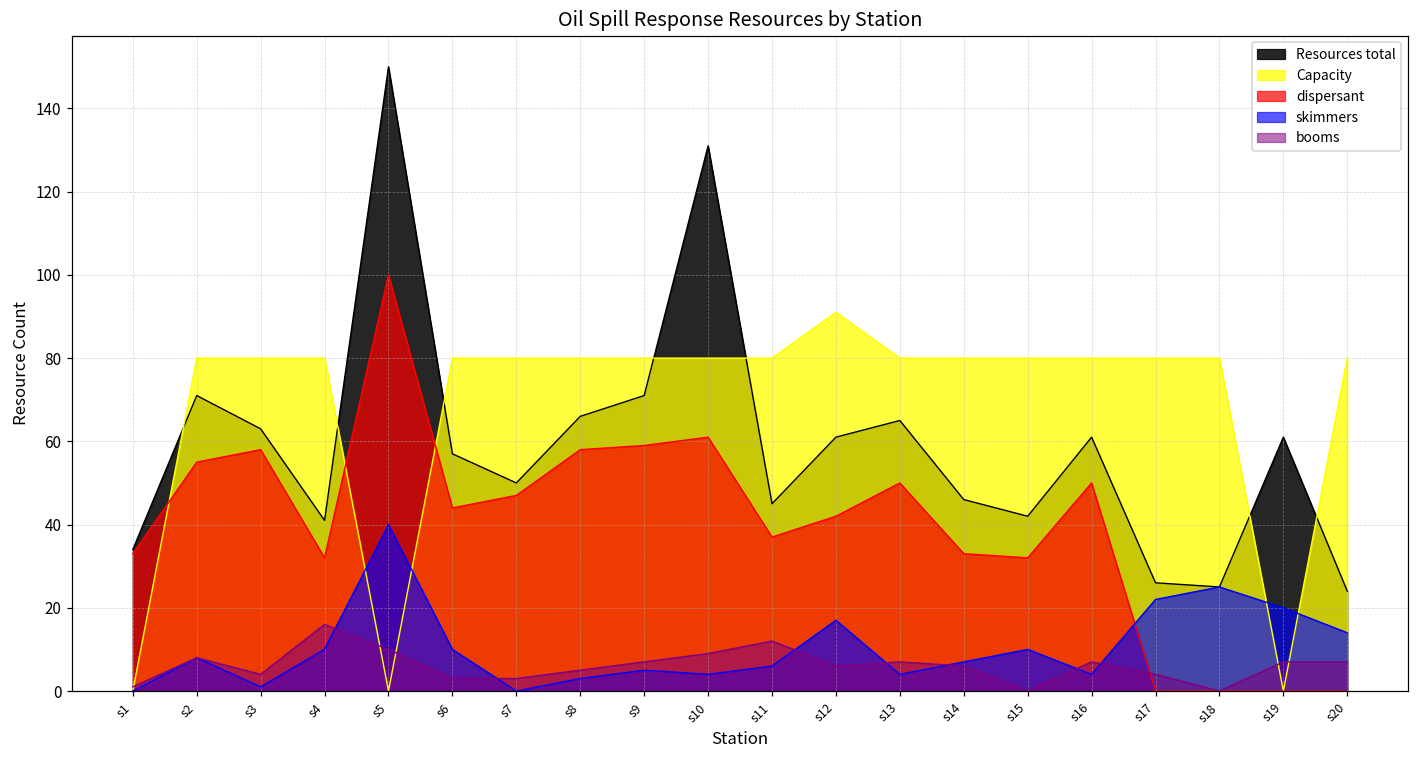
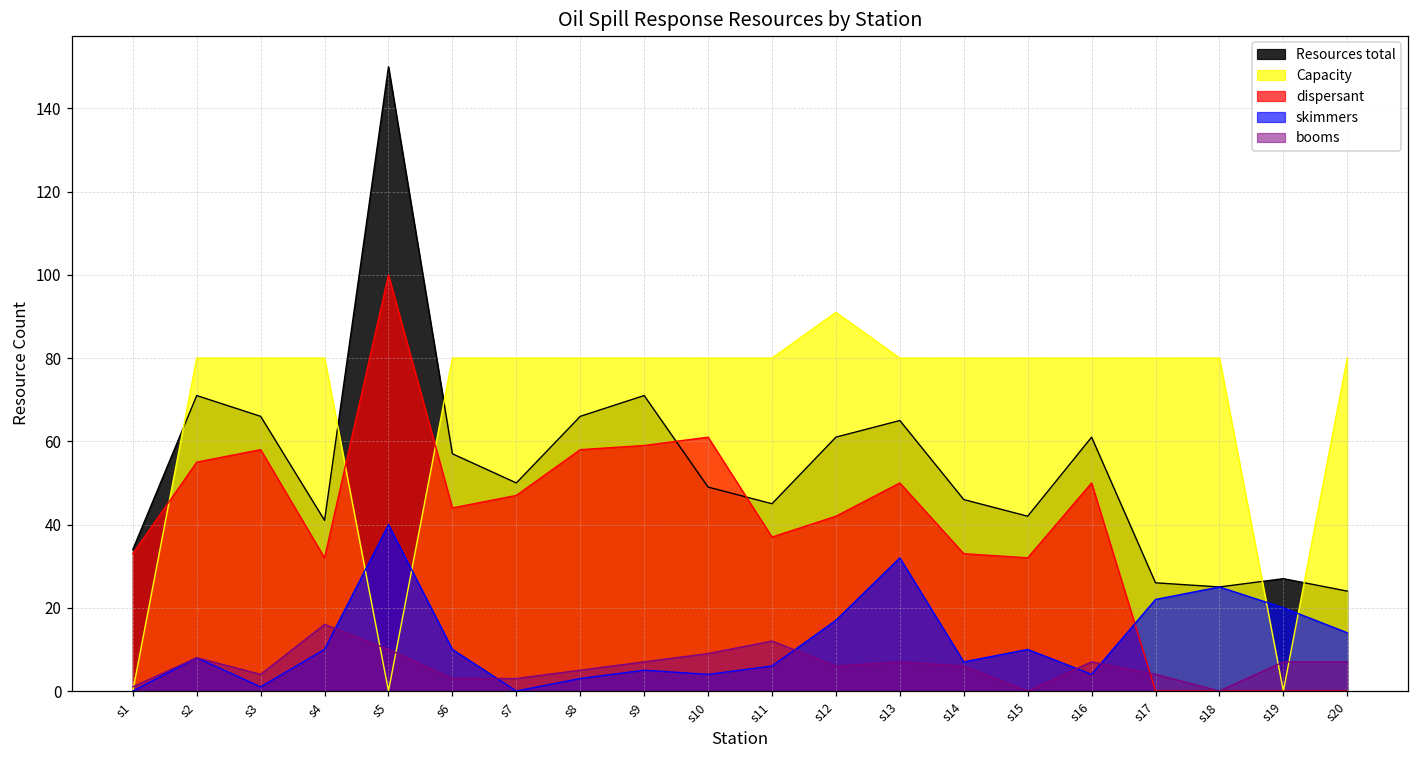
Resources total, s3: 63 -> 66
Resources total, s10: 131 -> 49
skimmers, s13: 4 -> 32
Resources total, s19: 61 -> 27
